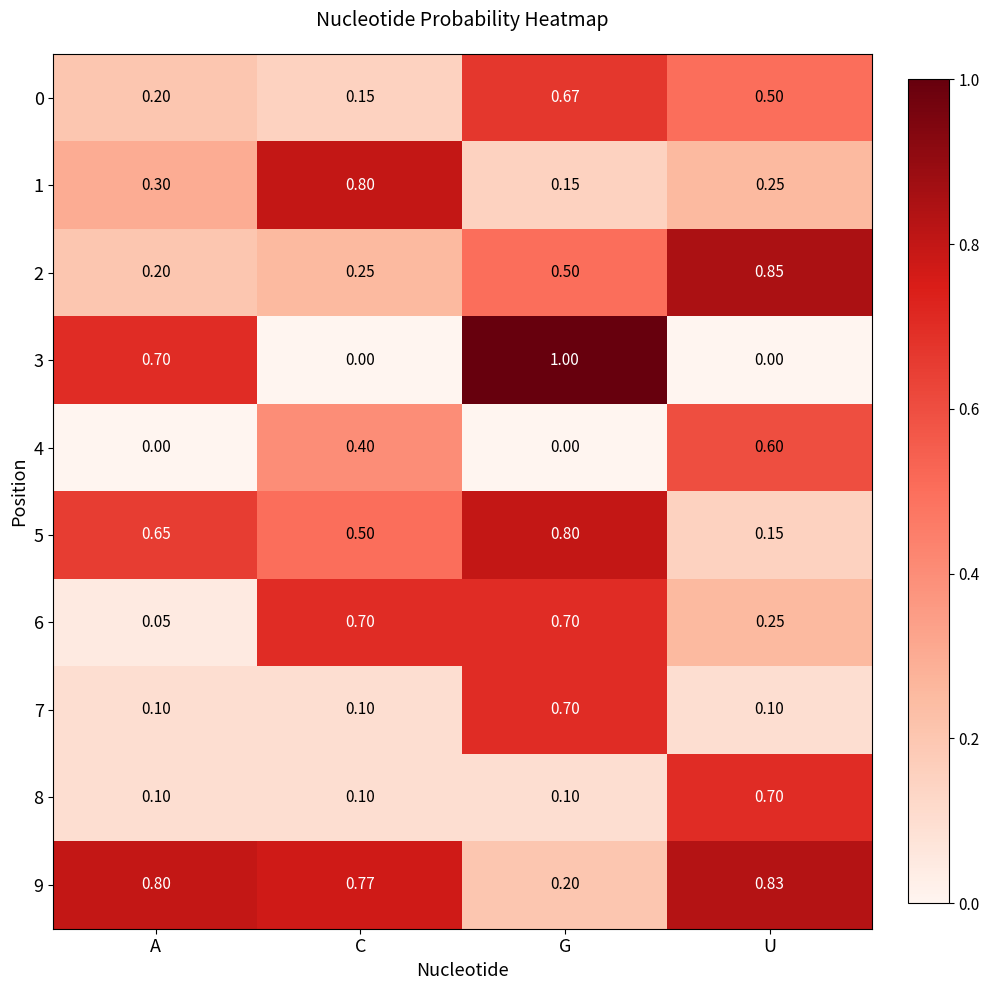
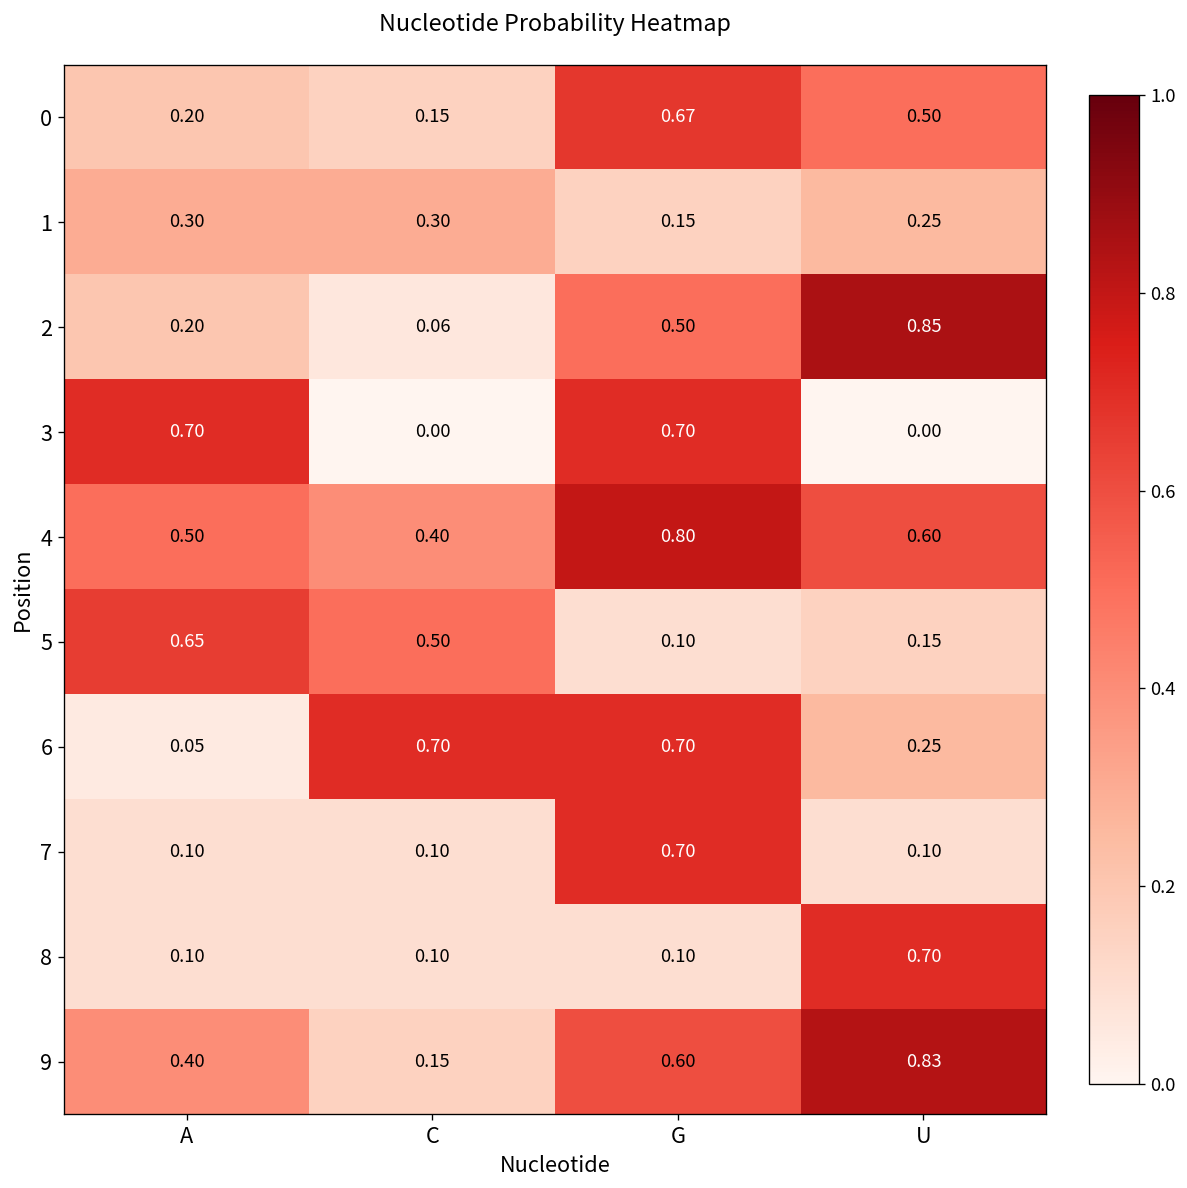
1, C: 0.80 -> 0.30
2, C: 0.25 -> 0.06
3, G: 1.00 -> 0.70
4, A: 0.00 -> 0.50
4, G: 0.00 -> 0.80
5, G: 0.80 -> 0.10
9, A: 0.80 -> 0.40
9, C: 0.77 -> 0.15
9, G: 0.20 -> 0.60
